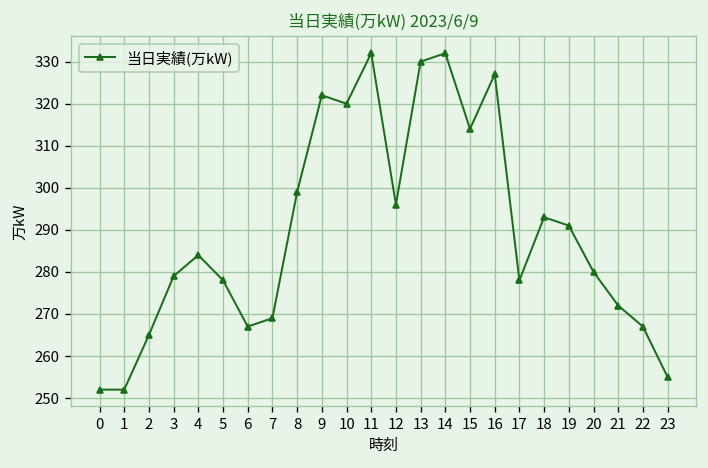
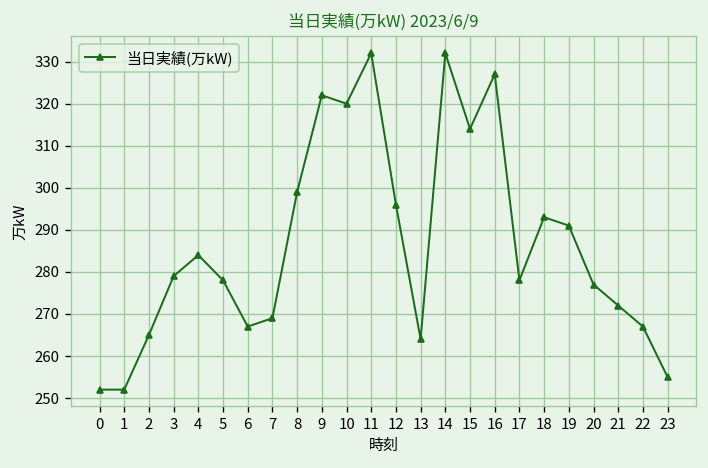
13: 330 -> 264
20: 280 -> 277
